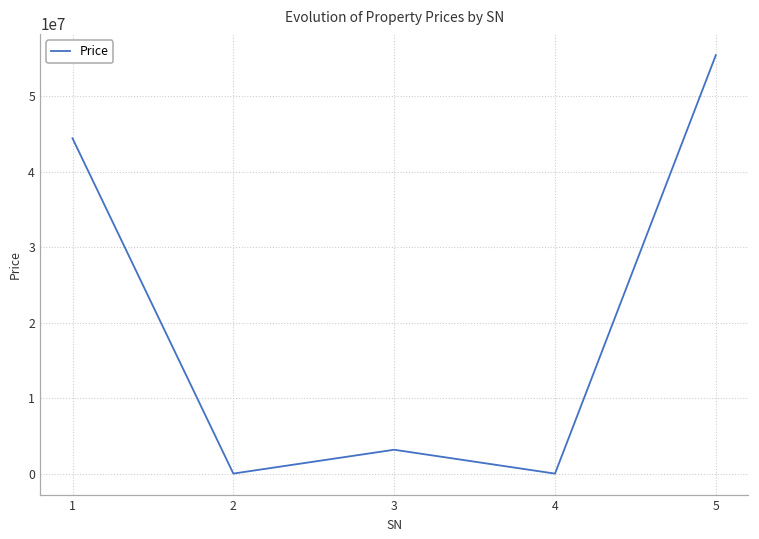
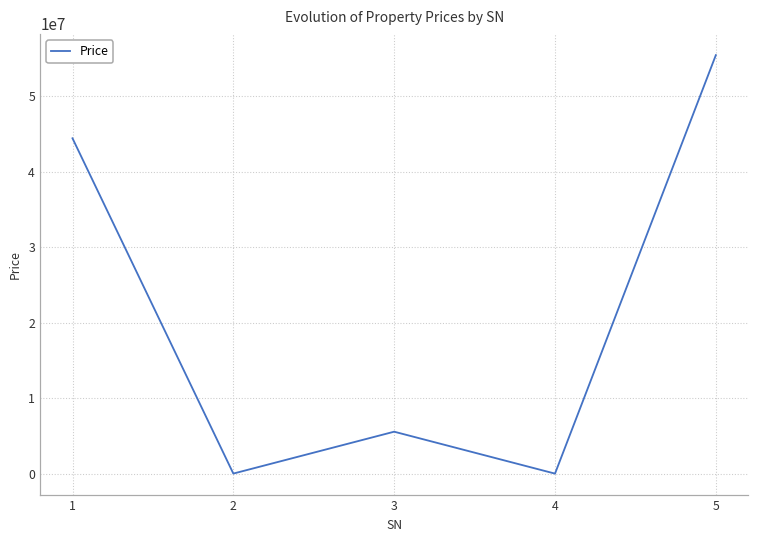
3: 3000000 -> 6000000
